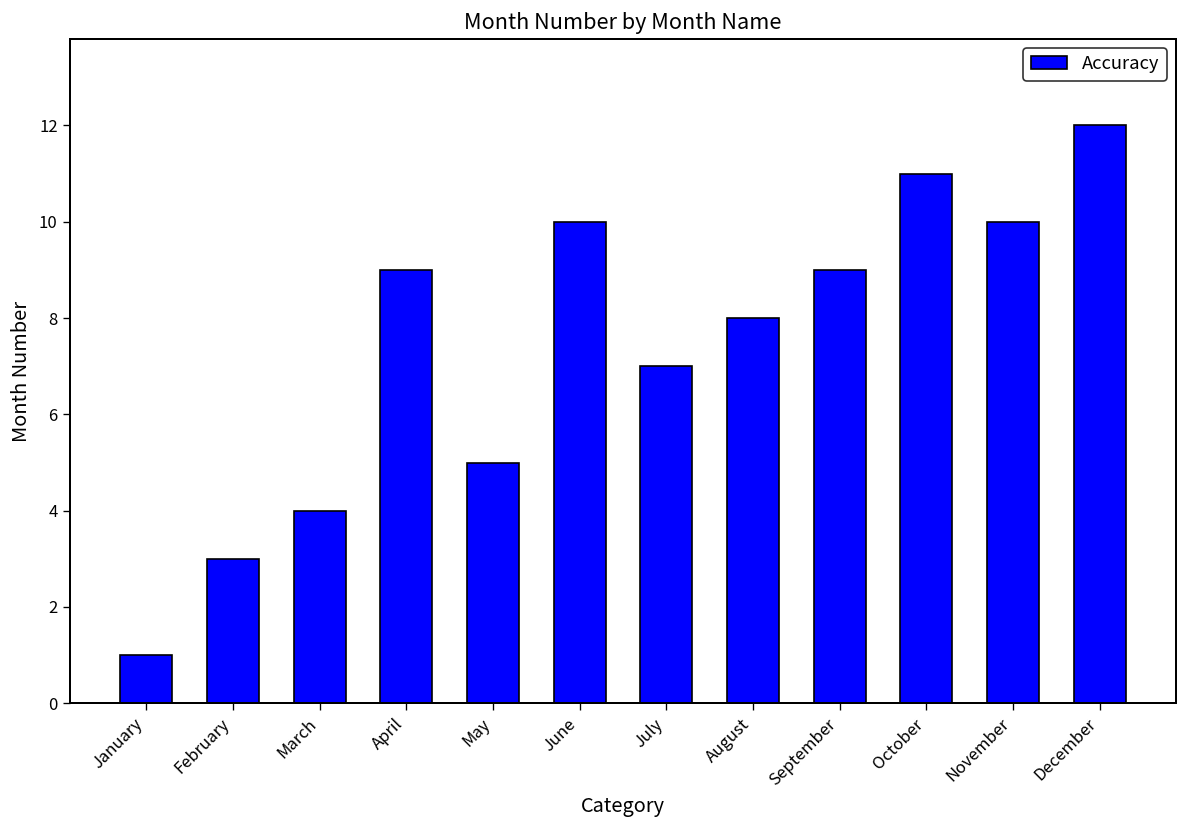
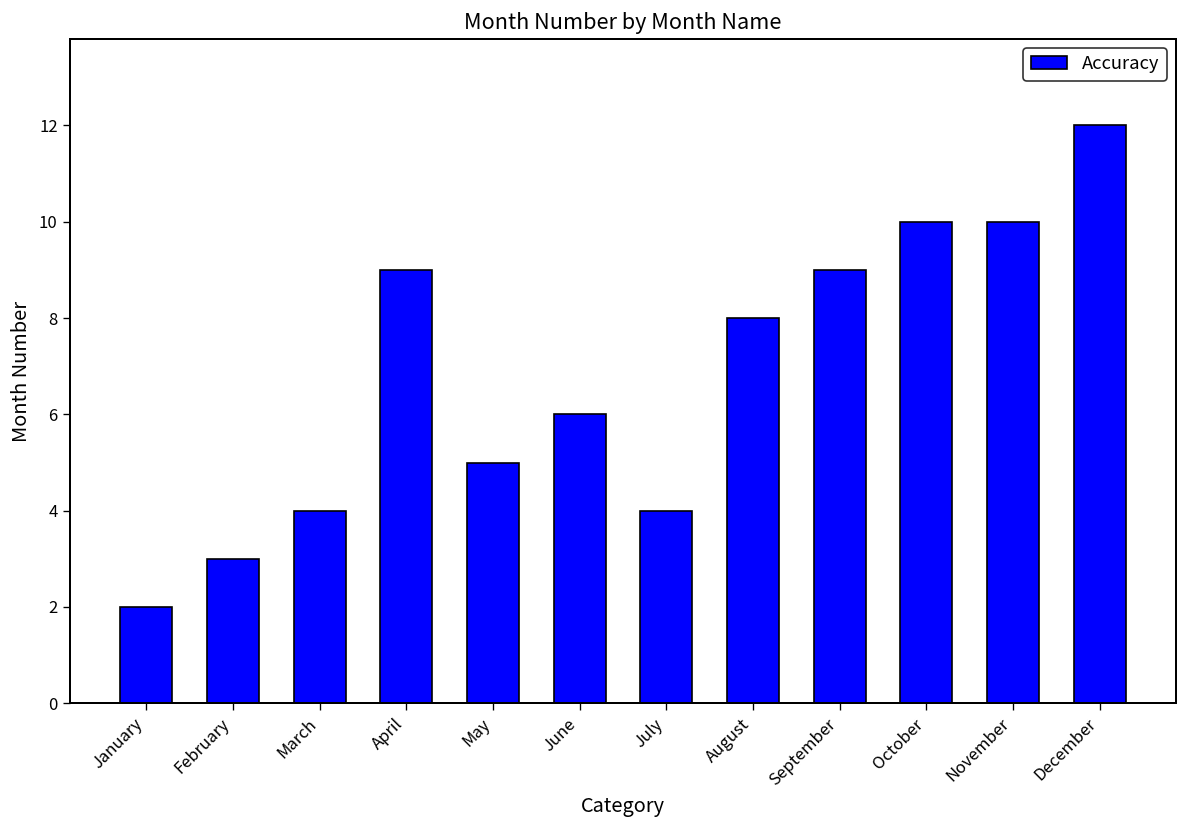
January: 1 -> 2
June: 10 -> 6
July: 7 -> 4
October: 11 -> 10
